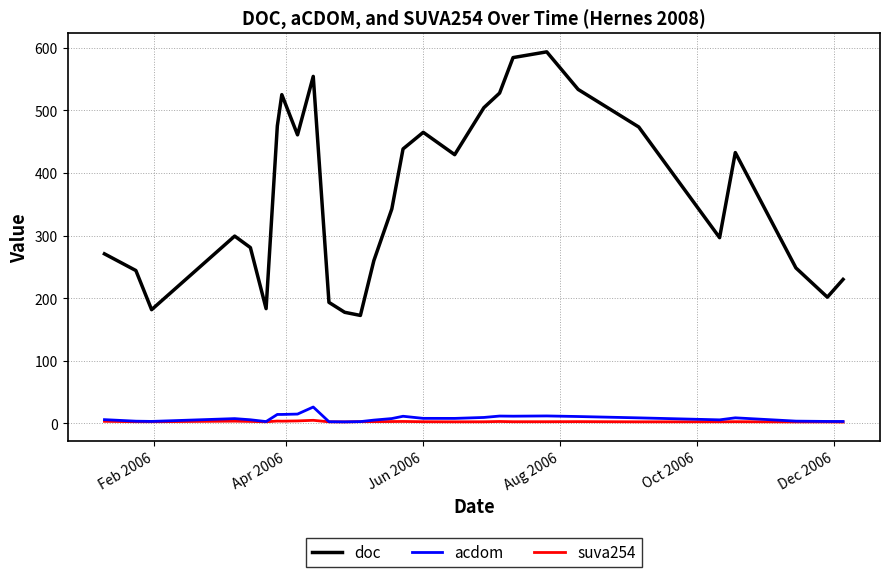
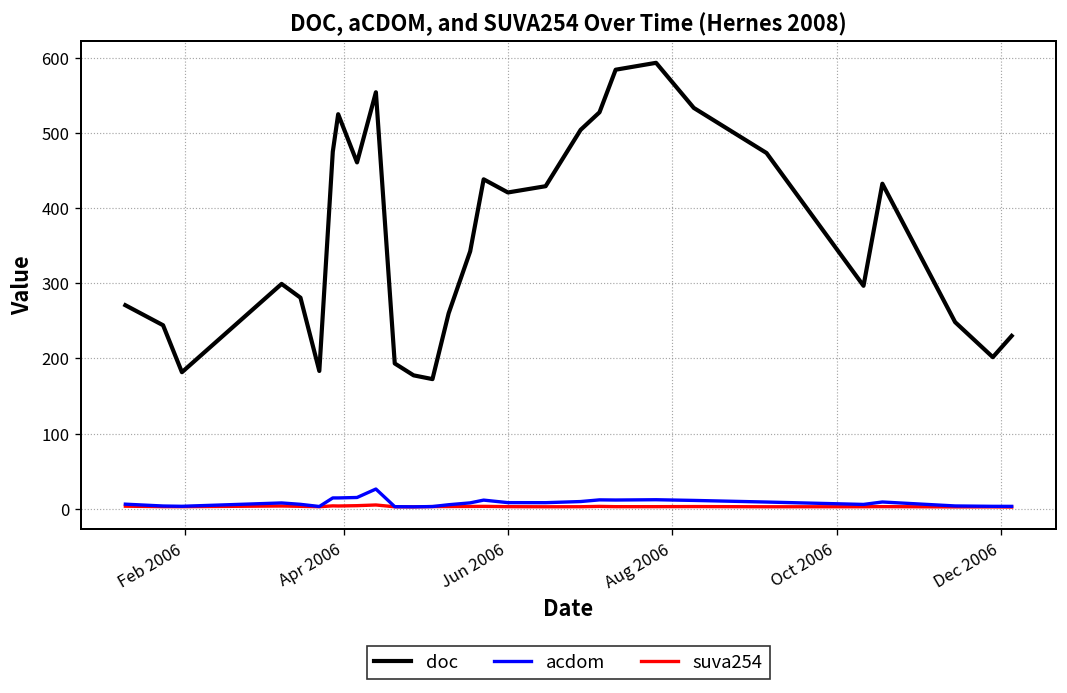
doc, Jun 2006: 460 -> 420
